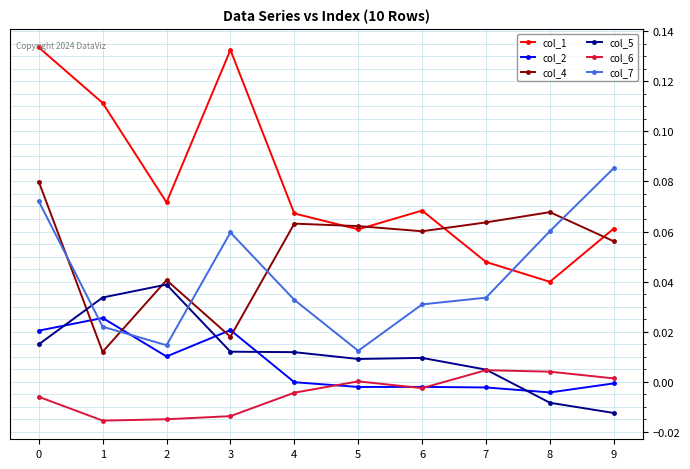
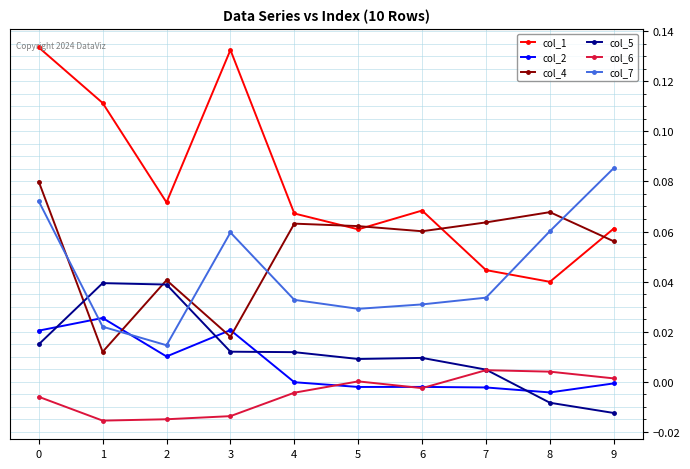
col_5, 1: 0.034 -> 0.039
col_7, 5: 0.012 -> 0.029
col_1, 7: 0.048 -> 0.045
